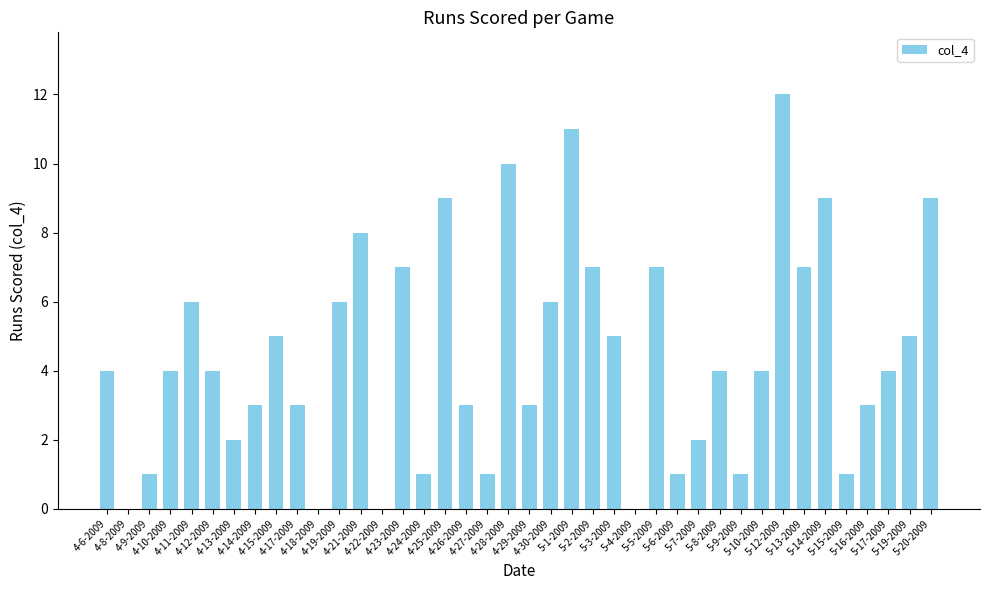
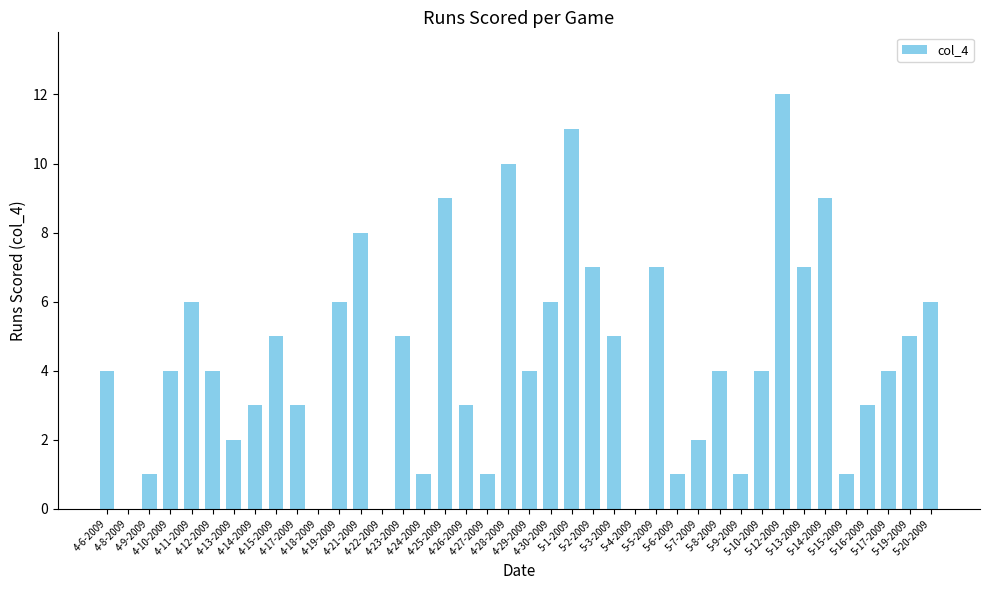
4-23-2009: 7 -> 5
4-29-2009: 3 -> 4
5-20-2009: 9 -> 6
